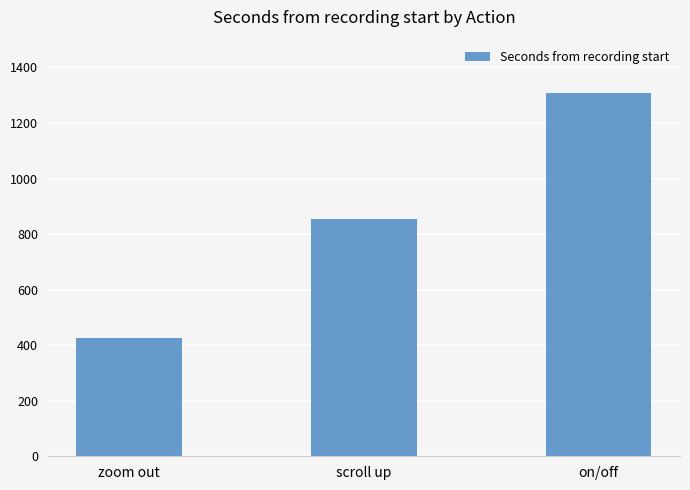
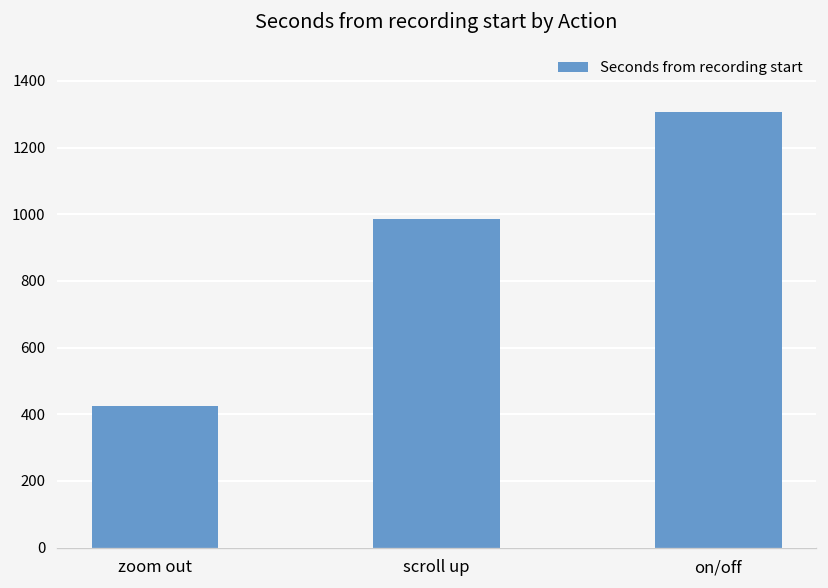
scroll up: 850 -> 990
